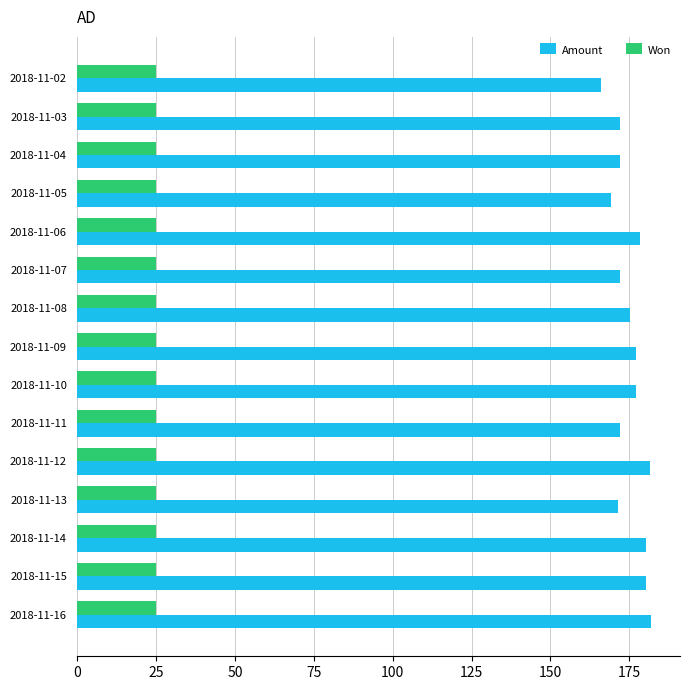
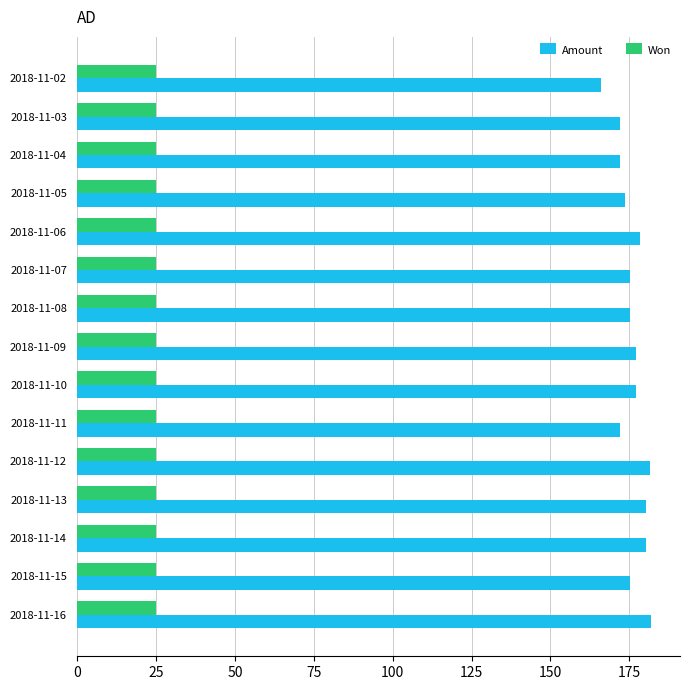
Amount, 2018-11-05: 169 -> 174
Amount, 2018-11-07: 172 -> 175
Amount, 2018-11-13: 171 -> 180
Amount, 2018-11-15: 180 -> 175
